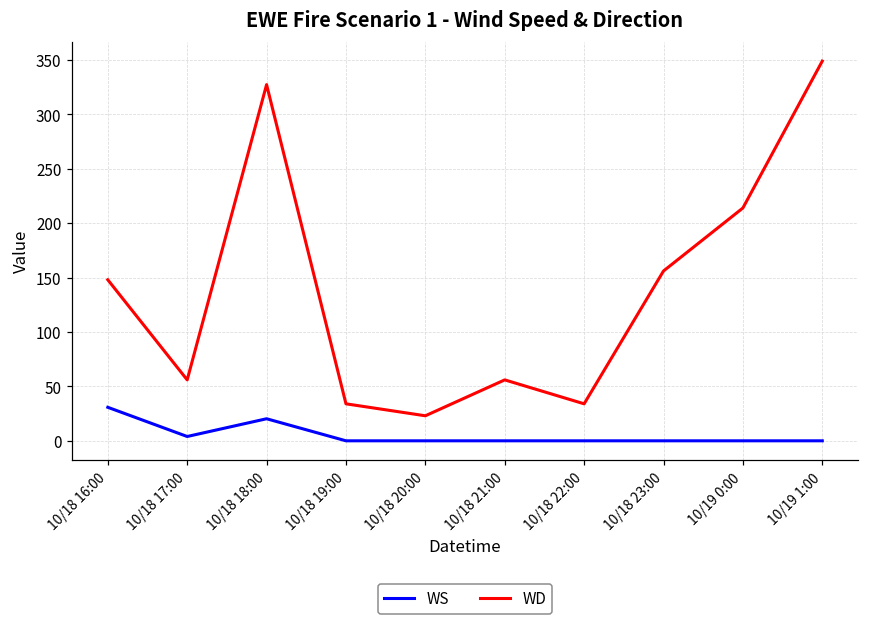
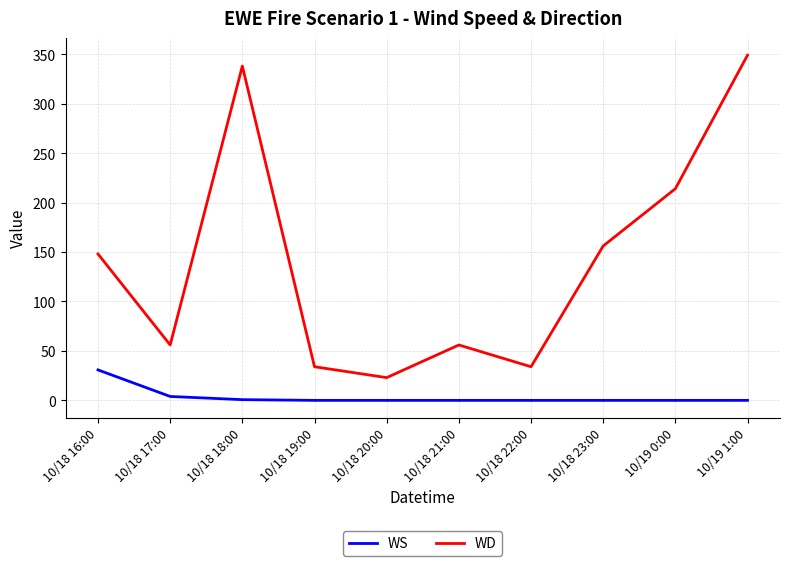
WS, 10/18 18:00: 20 -> 0
WD, 10/18 18:00: 330 -> 340
